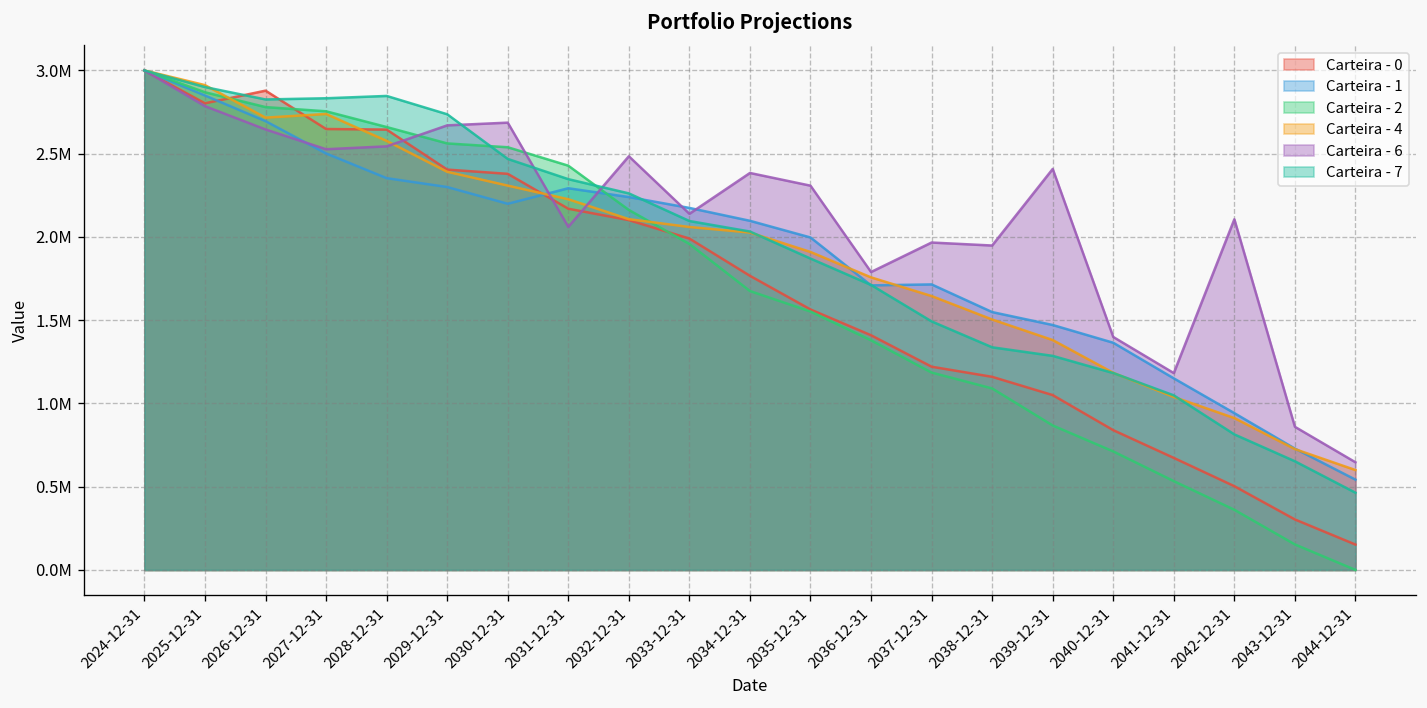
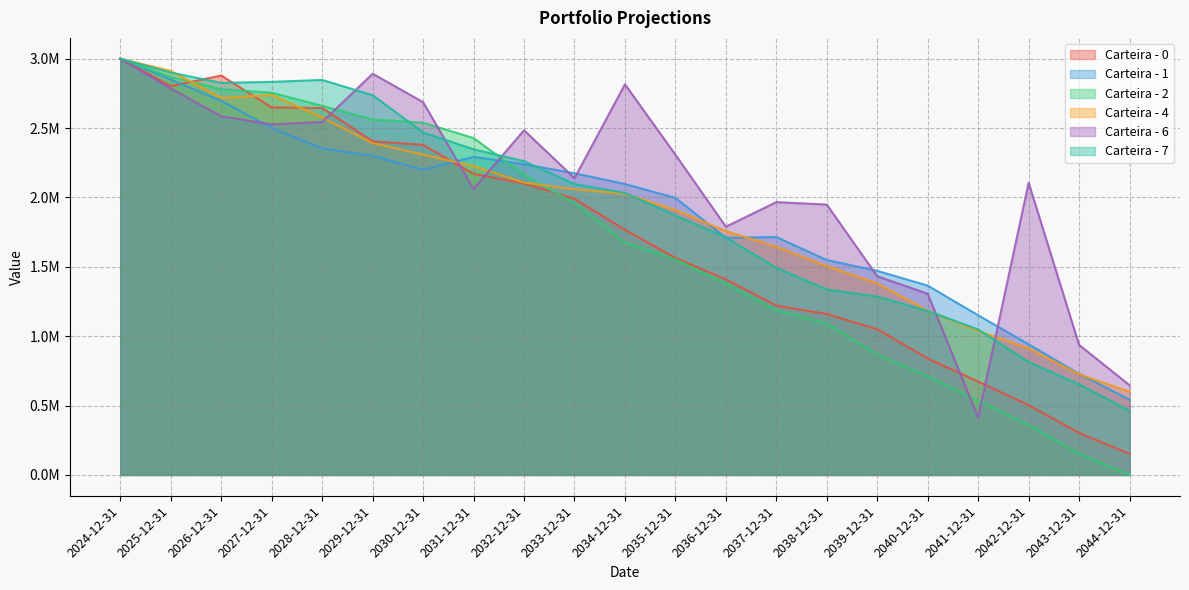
Carteira - 6, 2026-12-31: 2650000 -> 2580000
Carteira - 6, 2029-12-31: 2670000 -> 2890000
Carteira - 6, 2034-12-31: 2380000 -> 2820000
Carteira - 6, 2039-12-31: 2410000 -> 1430000
Carteira - 6, 2040-12-31: 1400000 -> 1310000
Carteira - 6, 2041-12-31: 1180000 -> 410000
Carteira - 6, 2043-12-31: 860000 -> 940000
